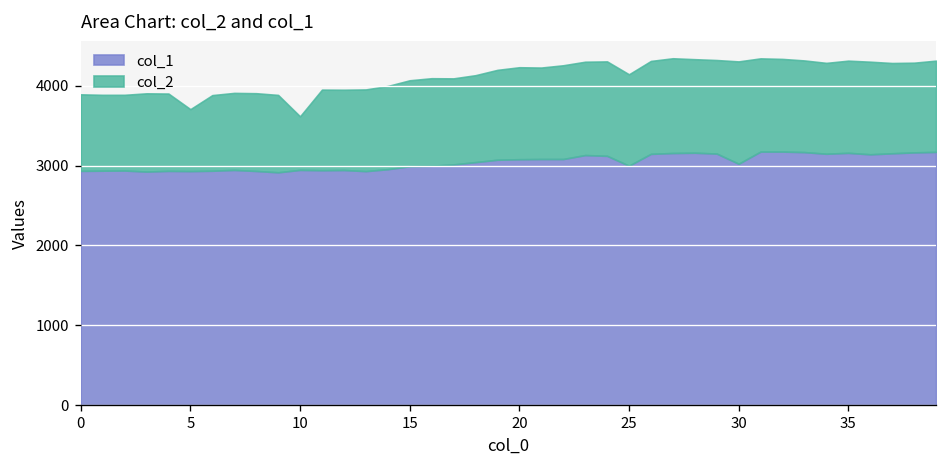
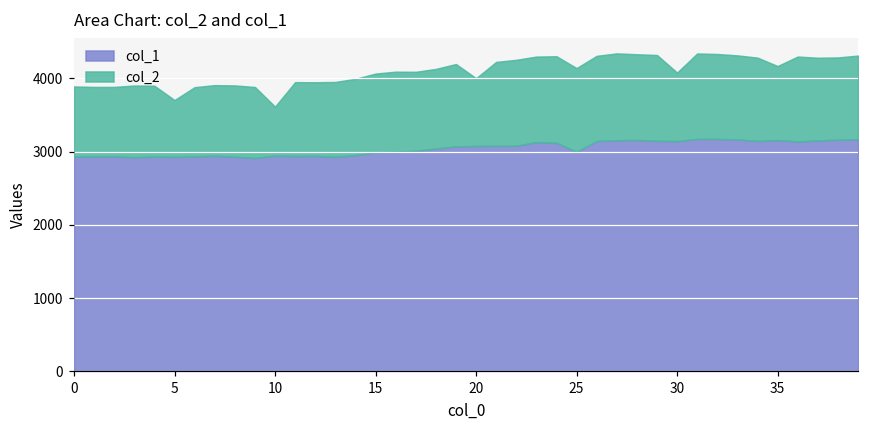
col_2, 20: 4200 -> 4000
col_1, 30: 3000 -> 3100
col_2, 30: 4300 -> 4100
col_2, 35: 4300 -> 4200
